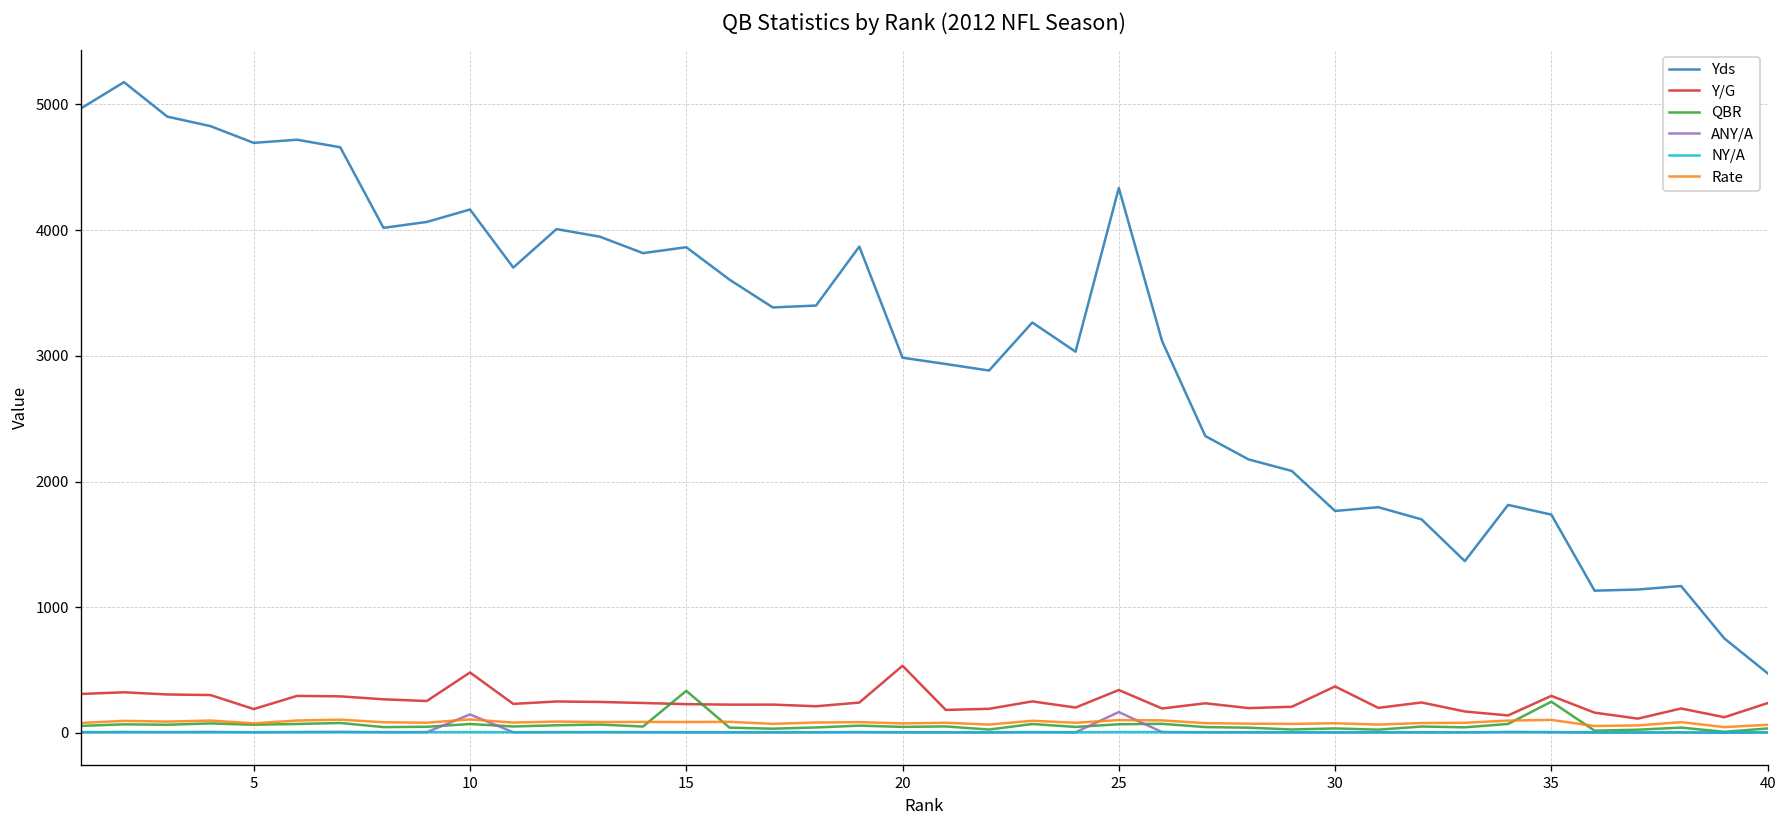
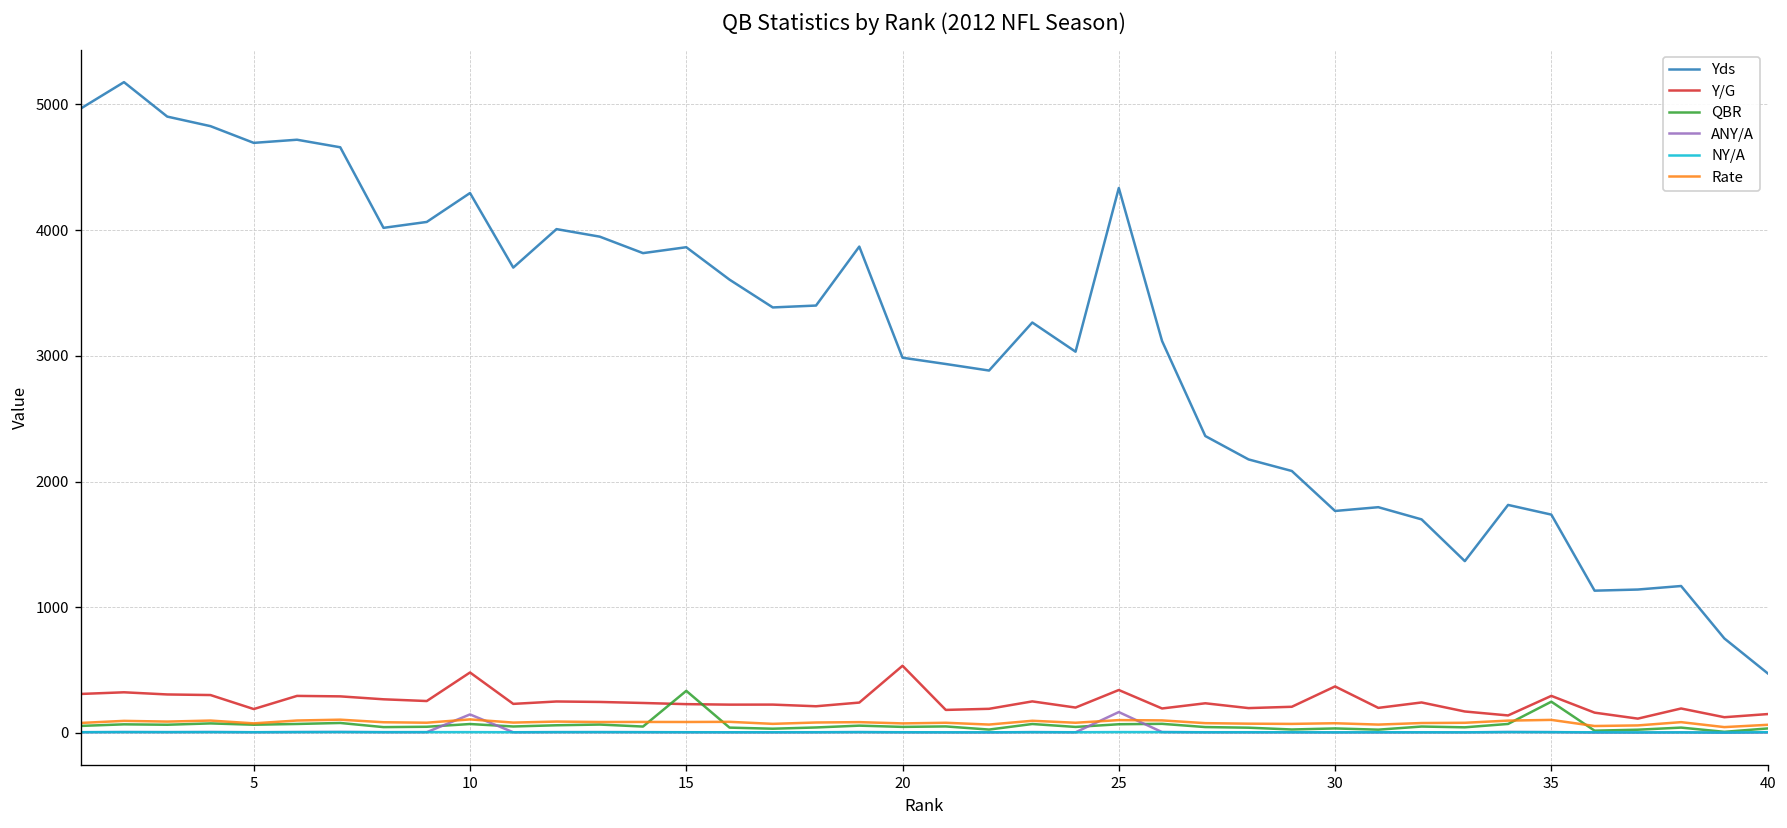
Yds, 10: 4160 -> 4300
Y/G, 40: 240 -> 150
